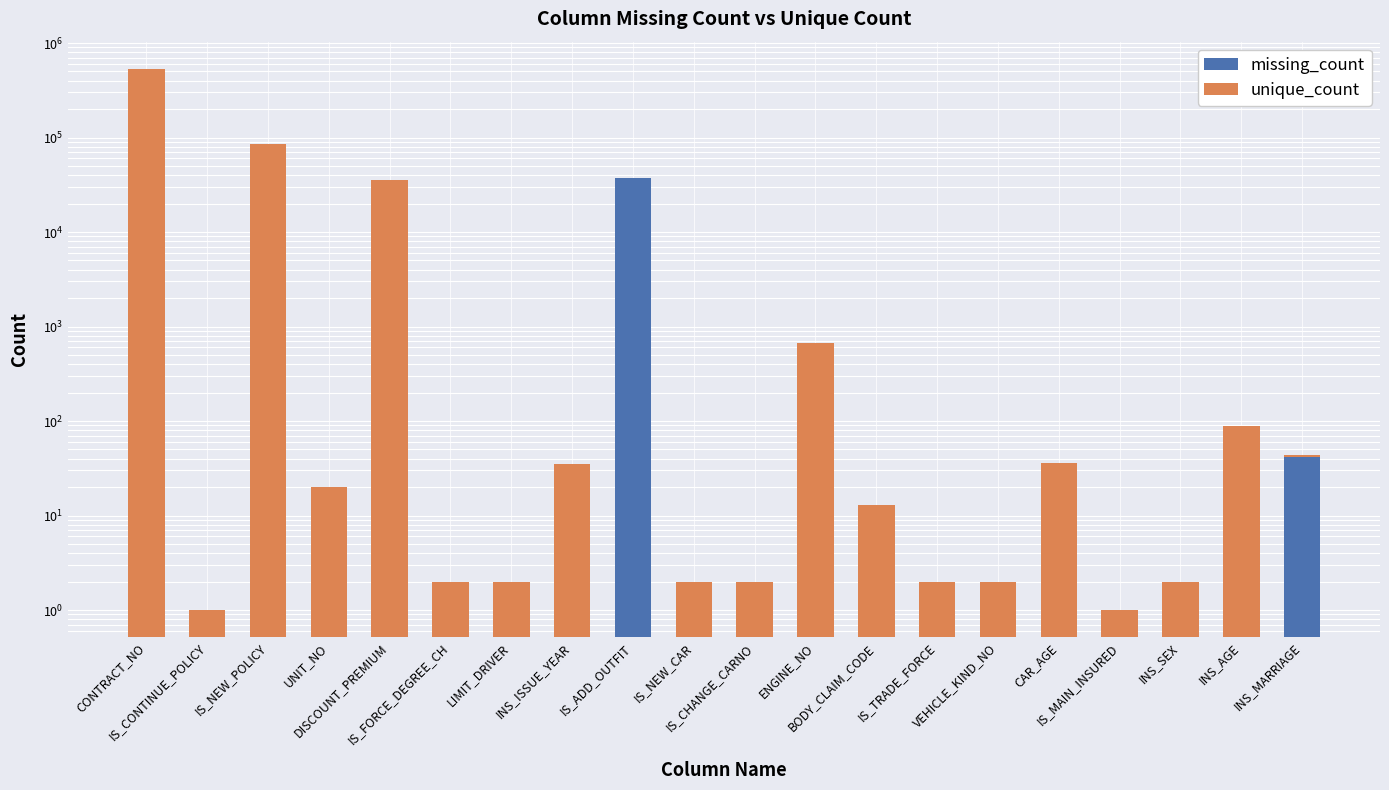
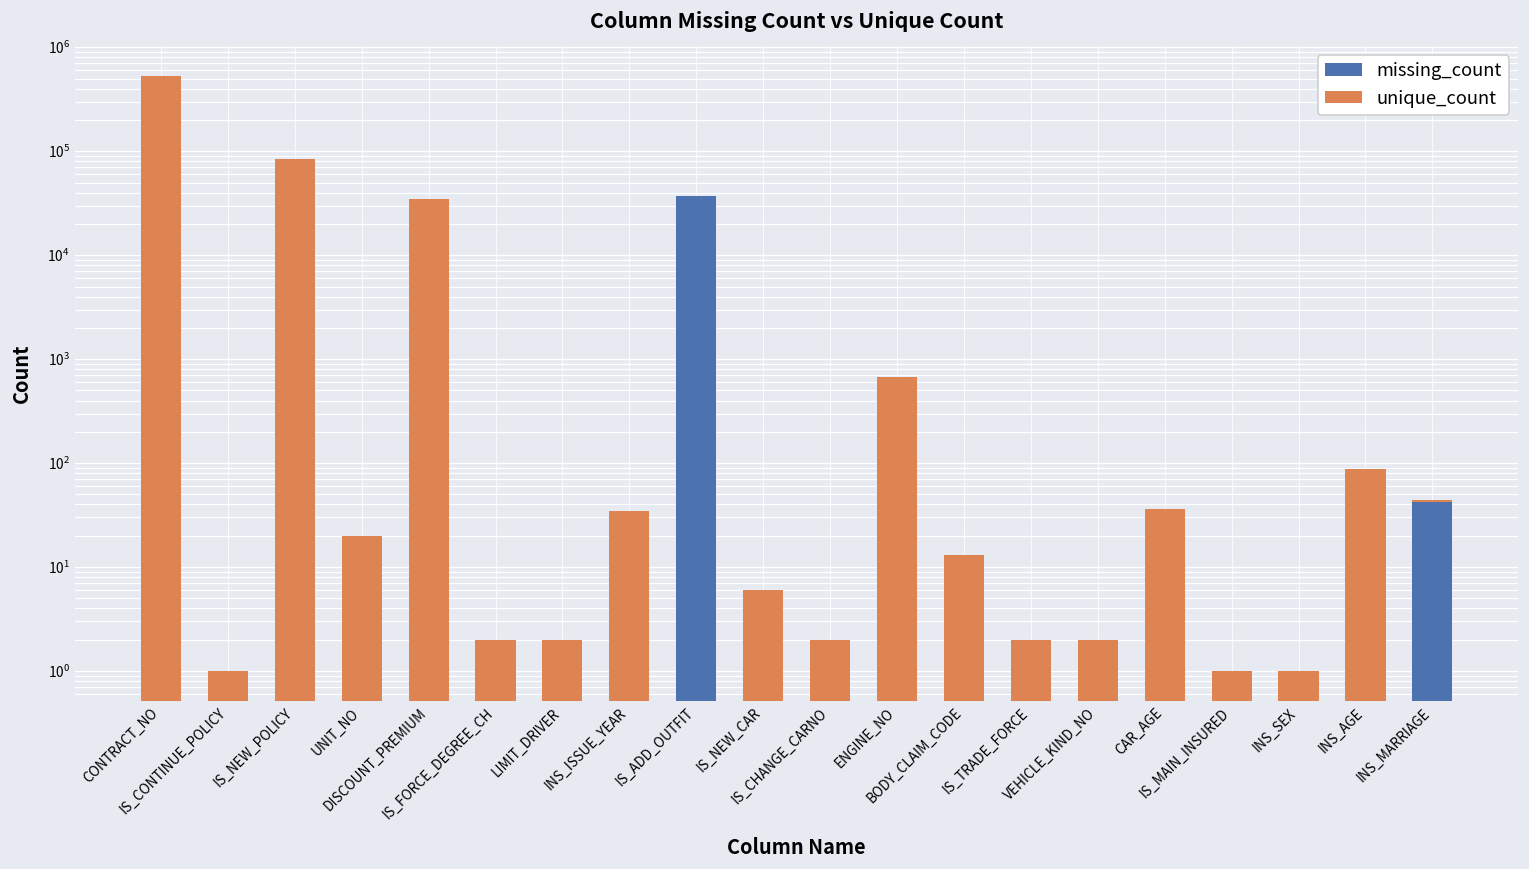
unique_count, IS_NEW_CAR: 2 -> 6
unique_count, INS_SEX: 2 -> 1
